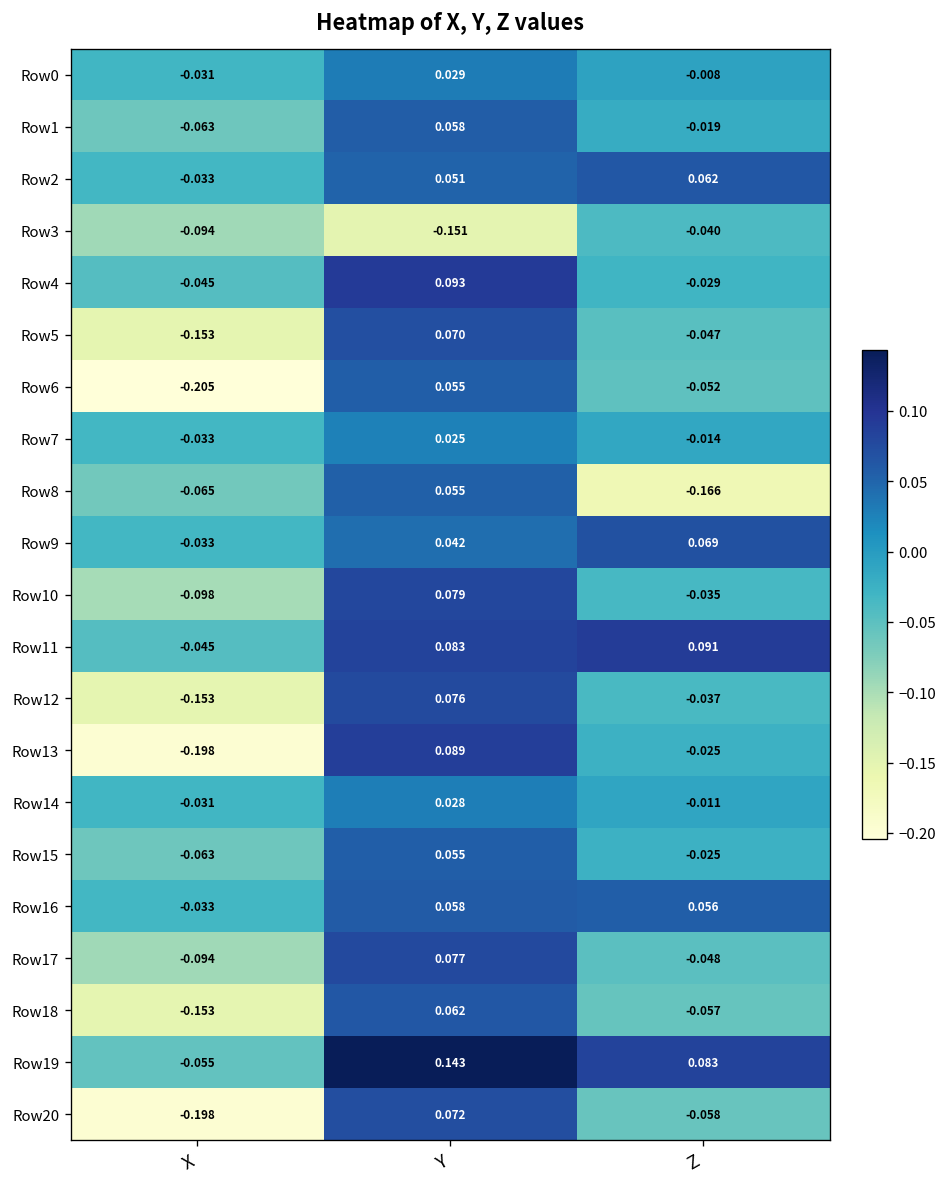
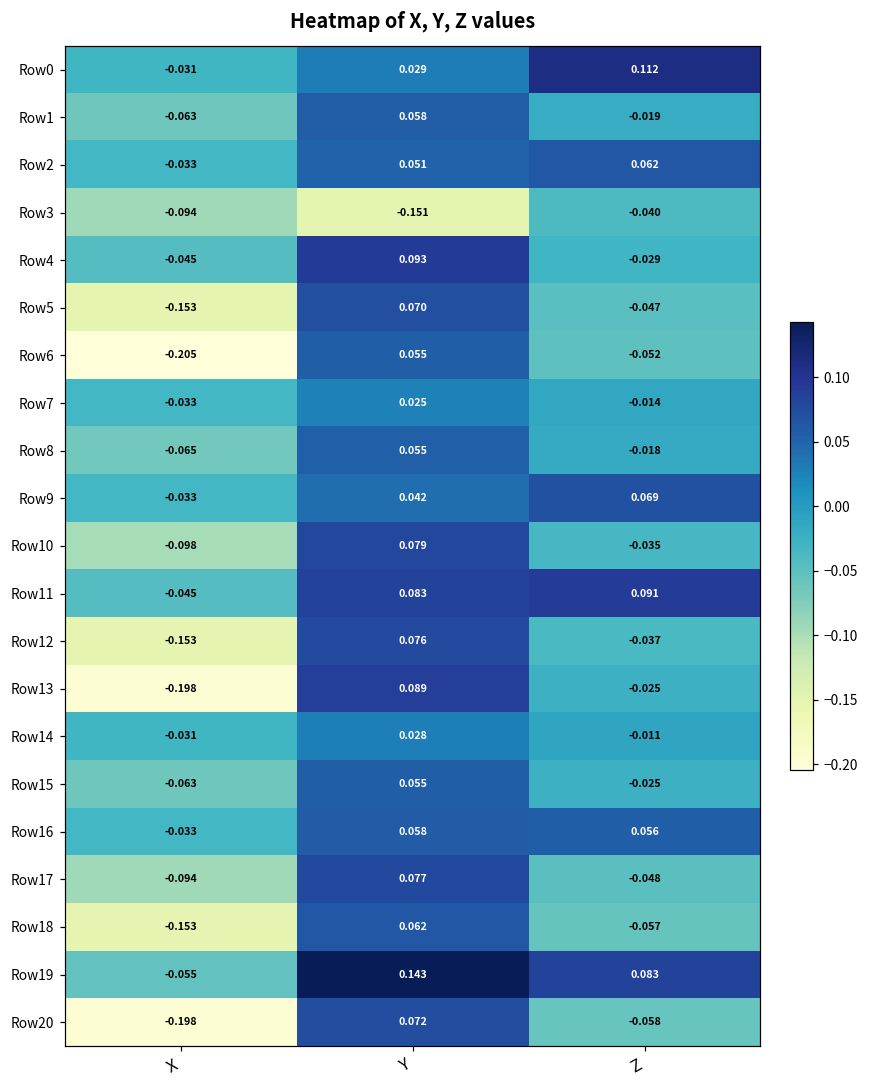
Row0, Z: -0.008 -> 0.112
Row8, Z: -0.166 -> -0.018
